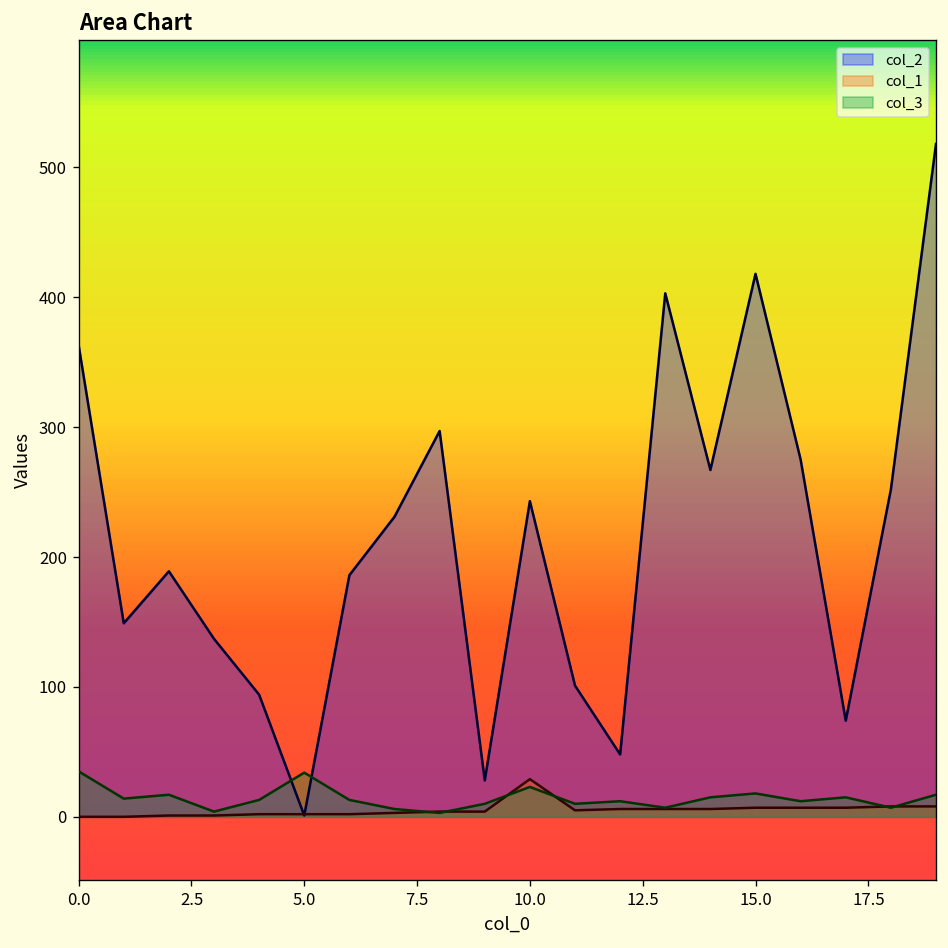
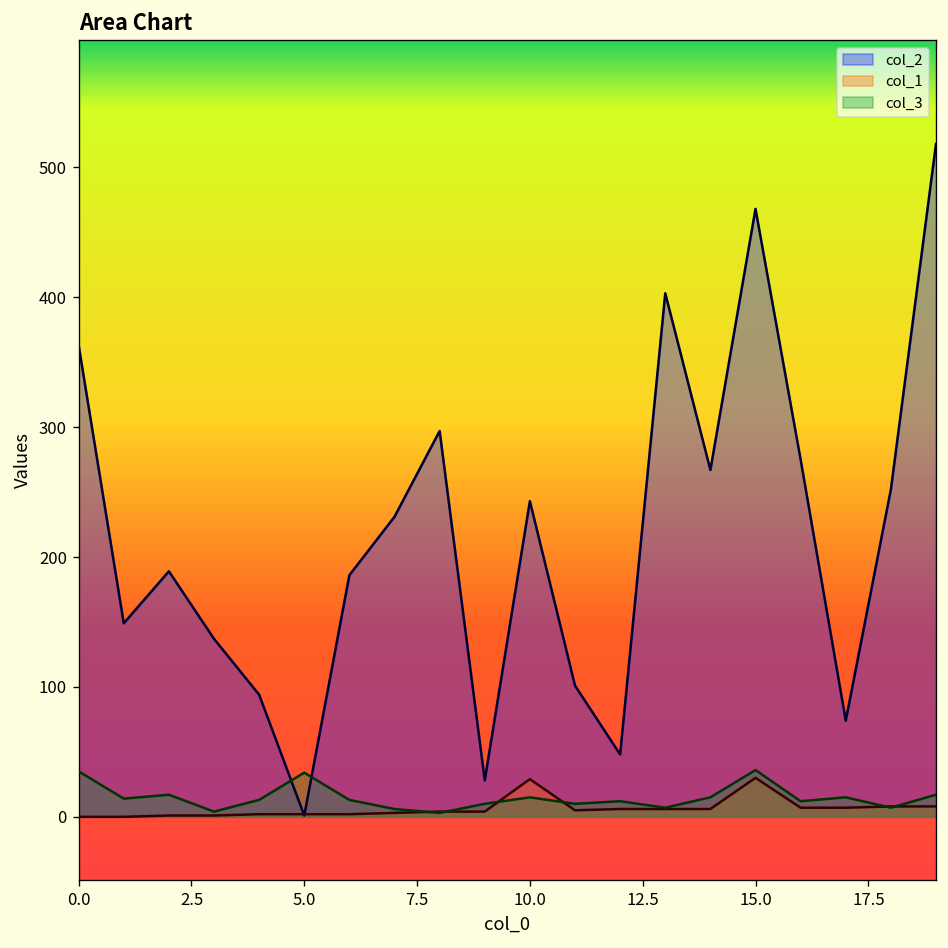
col_3, 10.0: 23 -> 15
col_2, 15.0: 418 -> 468
col_1, 15.0: 7 -> 30
col_3, 15.0: 18 -> 36
